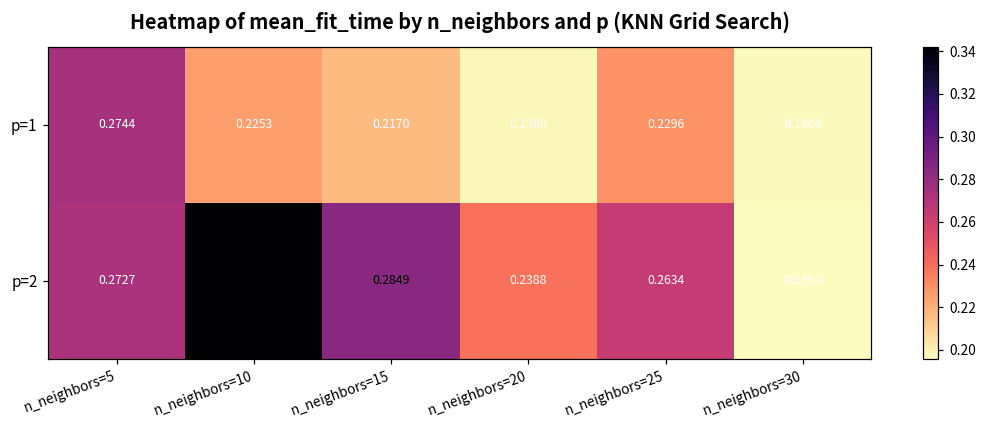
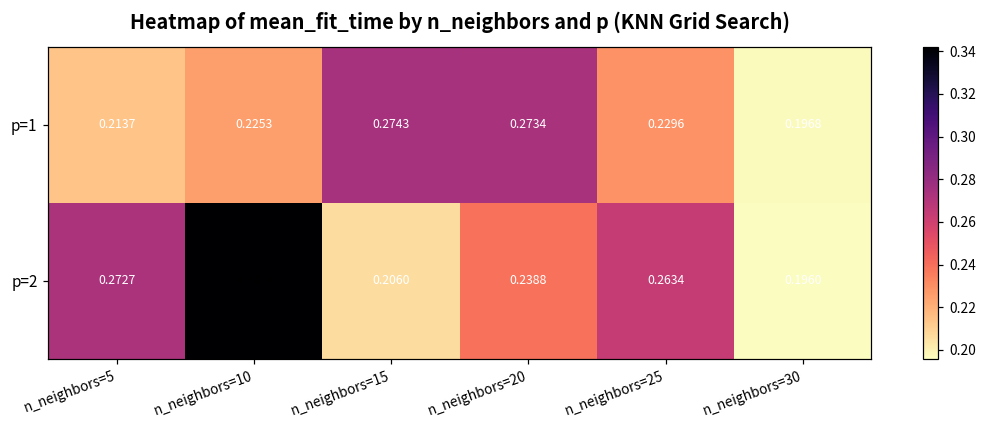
p=1, n_neighbors=5: 0.2744 -> 0.2137
p=1, n_neighbors=15: 0.2170 -> 0.2743
p=1, n_neighbors=20: 0.1980 -> 0.2734
p=2, n_neighbors=15: 0.2849 -> 0.2060
